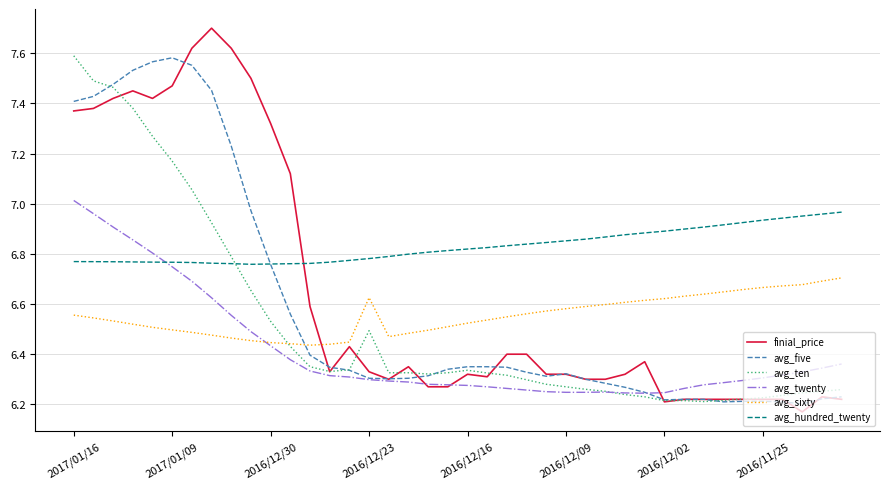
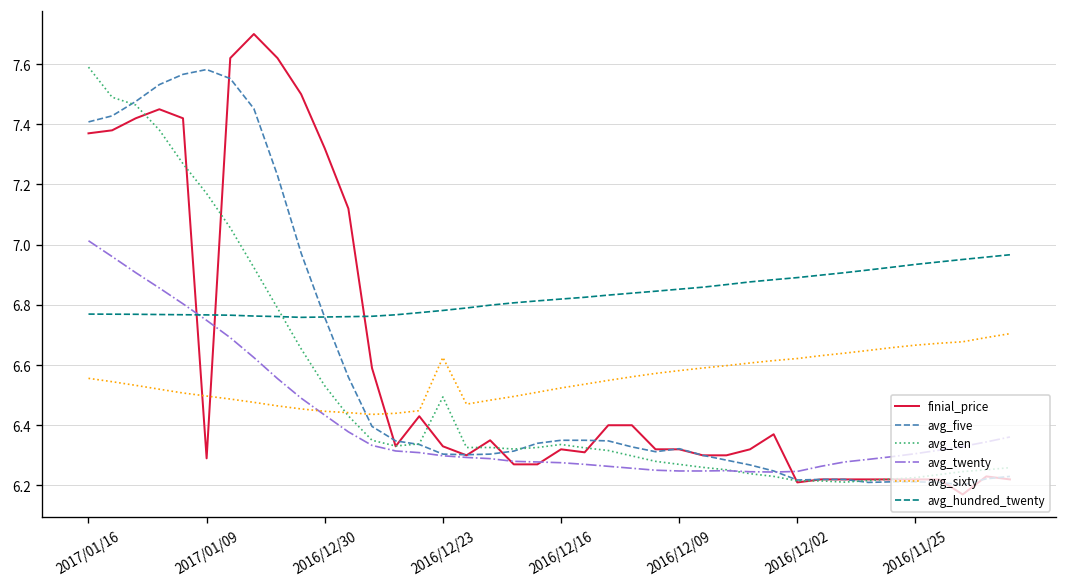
finial_price, 2017/01/09: 7.47 -> 6.29
